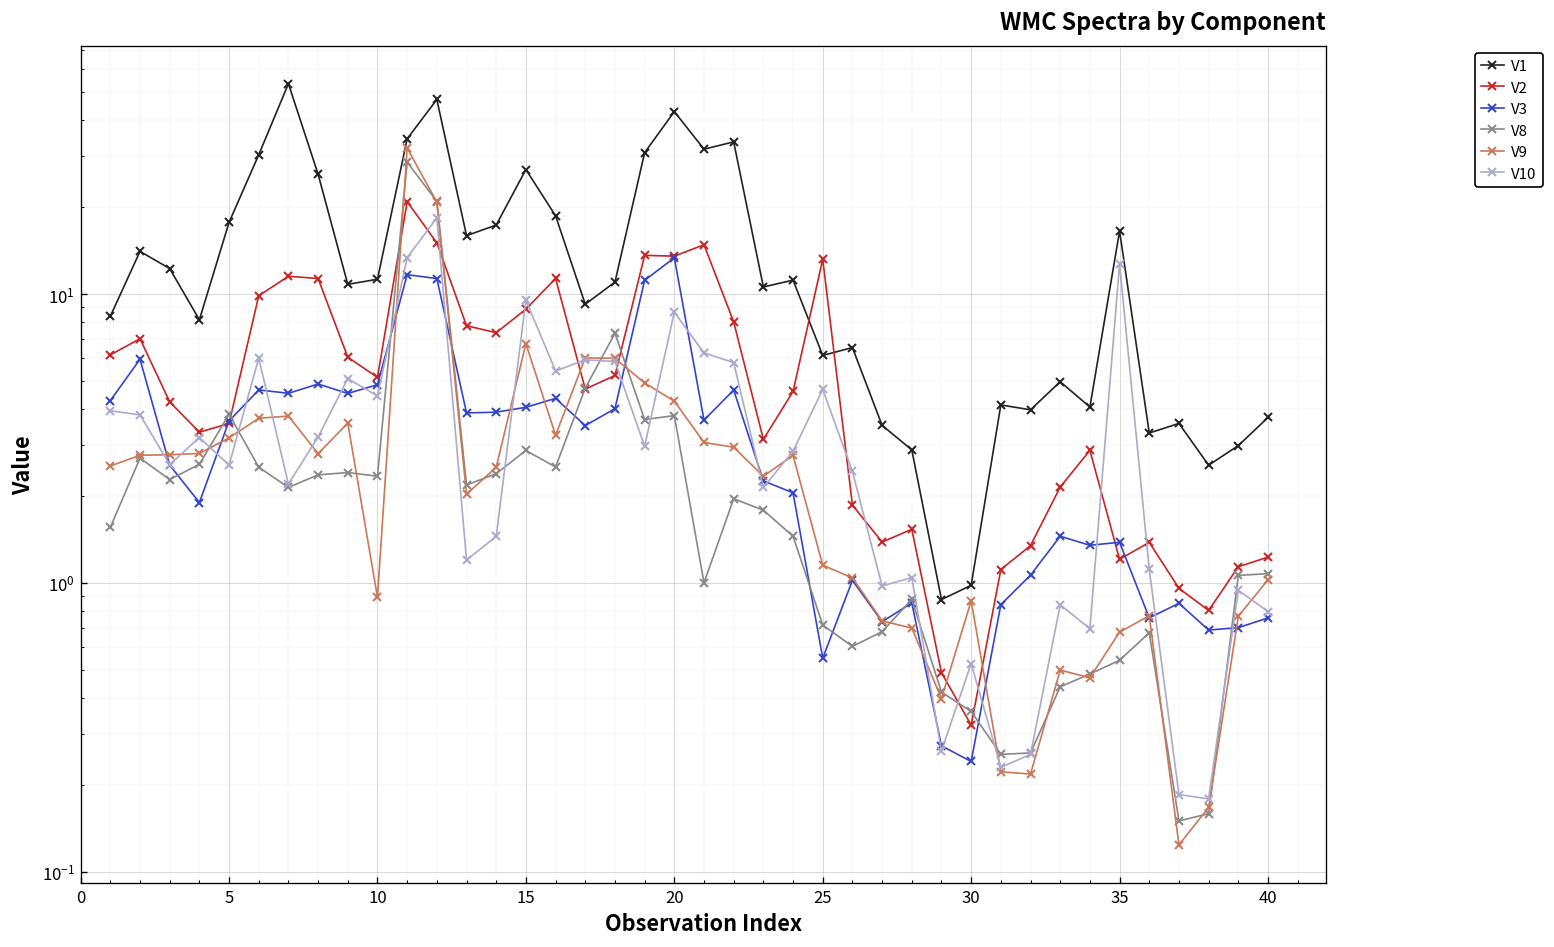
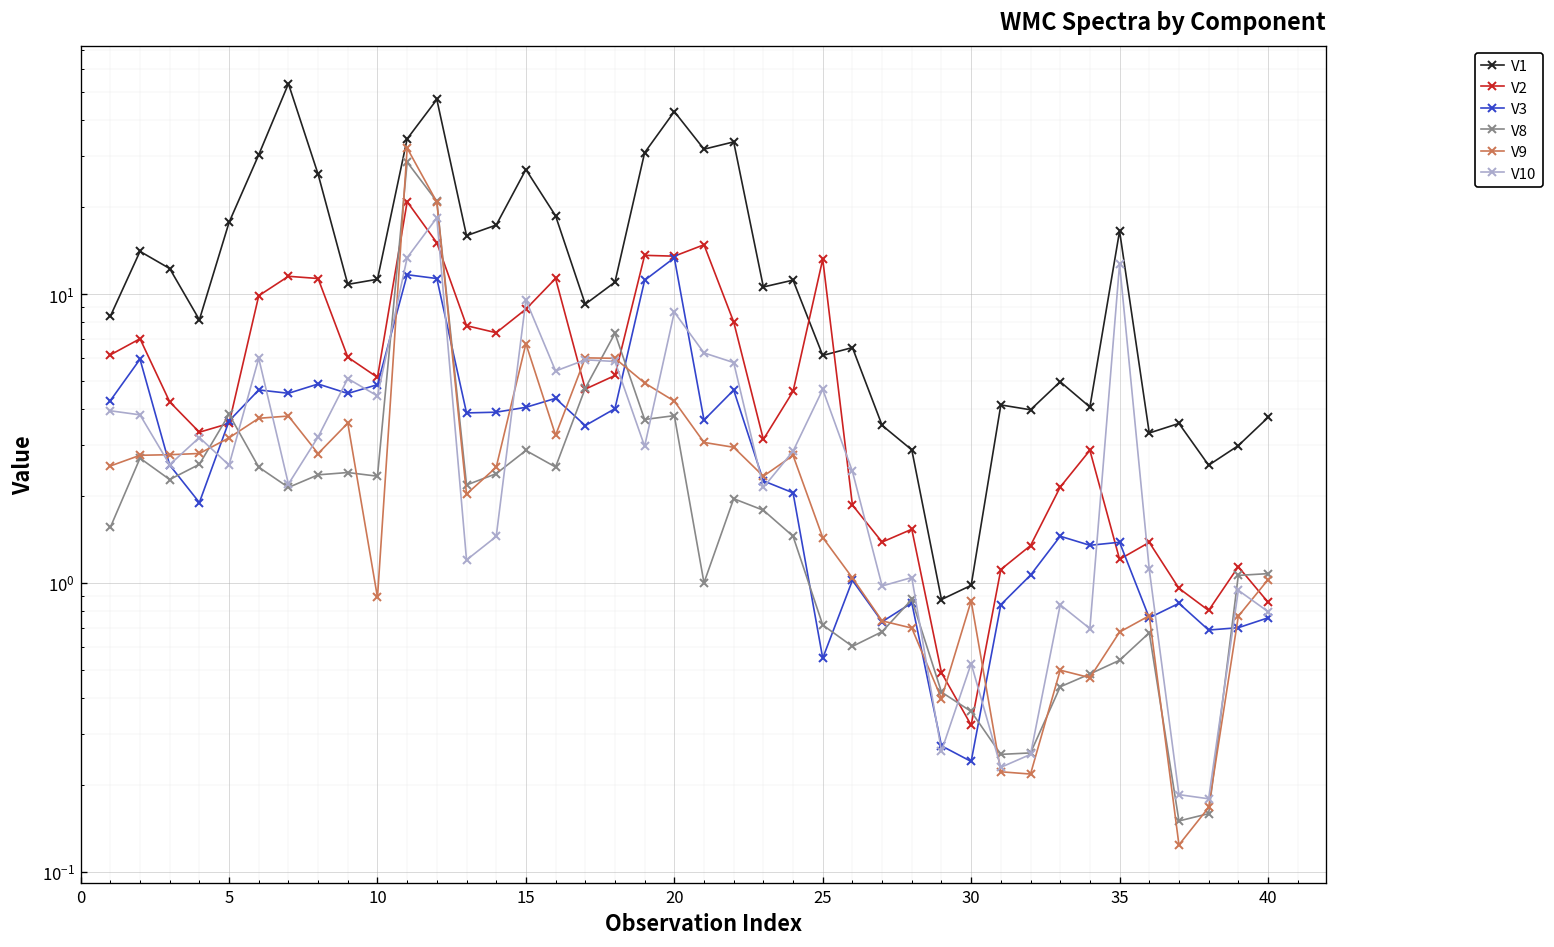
V9, 25: 1.2 -> 1.4
V2, 40: 1.2 -> 0.86
